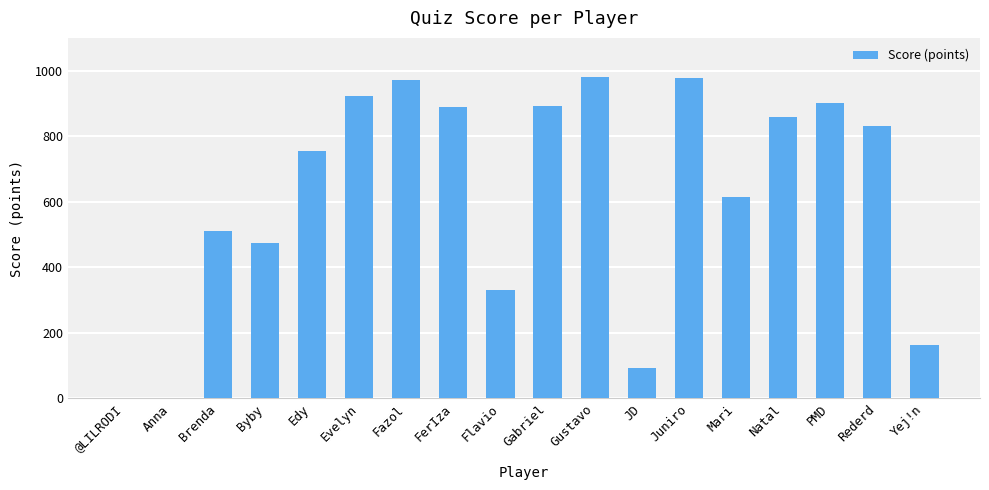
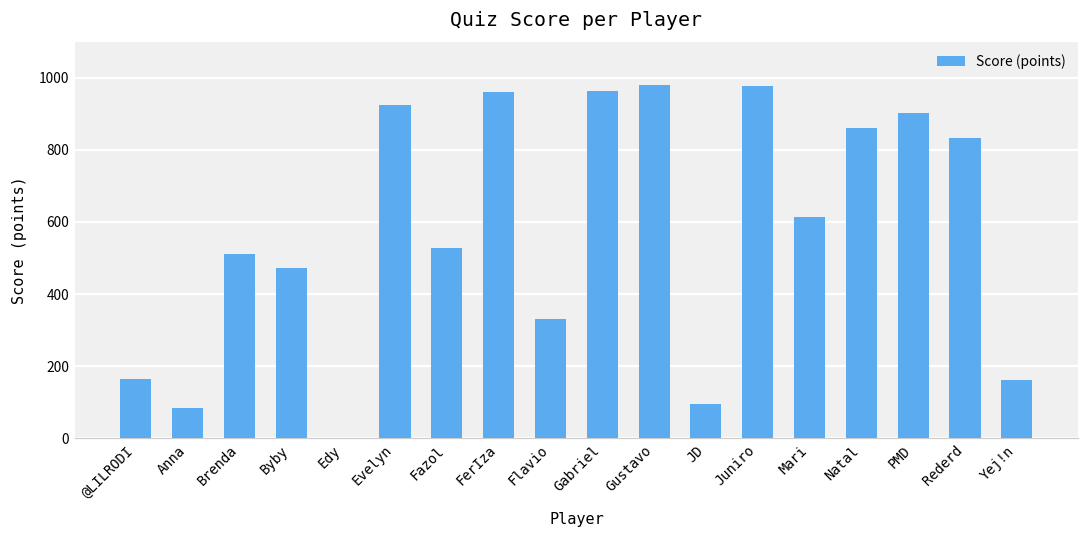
@LILRODI: 0 -> 160
Anna: 0 -> 80
Edy: 760 -> 0
Fazol: 970 -> 530
FerIza: 890 -> 960
Gabriel: 890 -> 960
